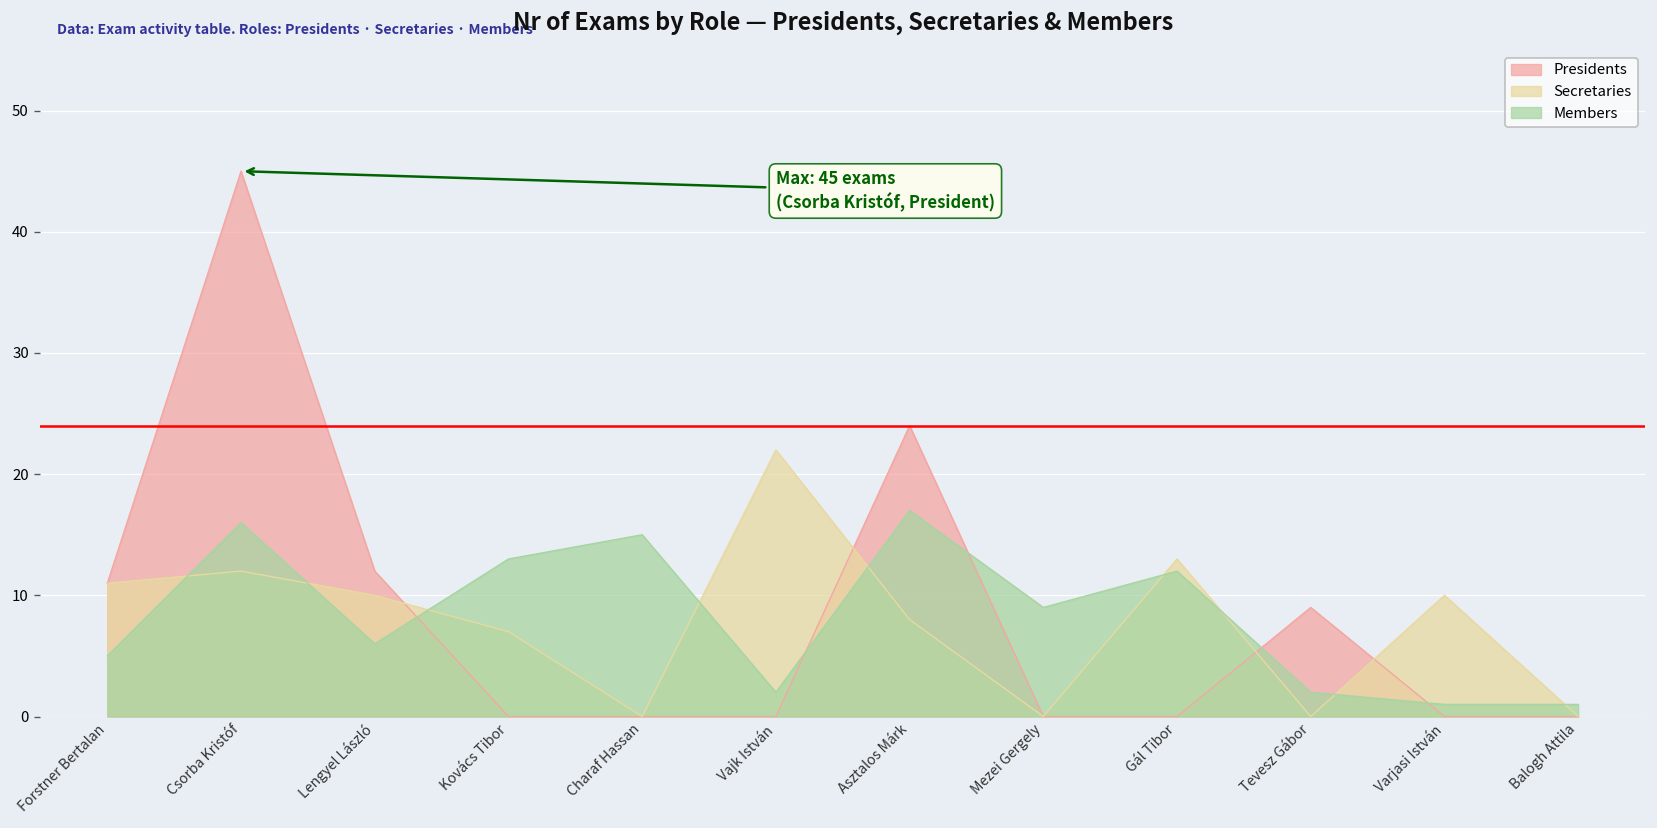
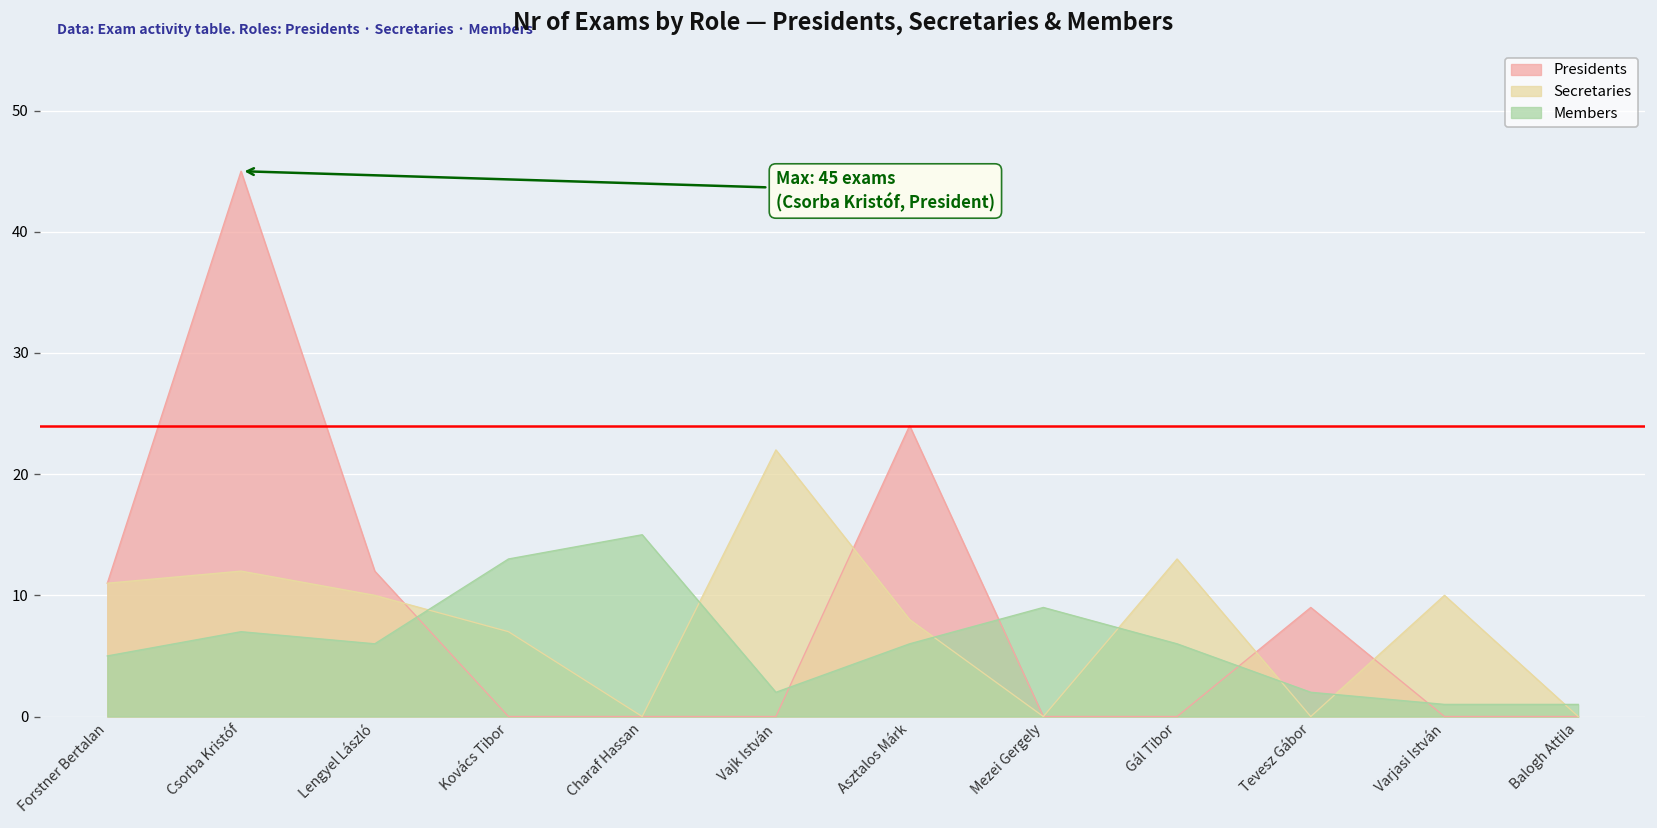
Members, Csorba Kristóf: 16 -> 7
Members, Asztalos Márk: 17 -> 6
Members, Gál Tibor: 12 -> 6
